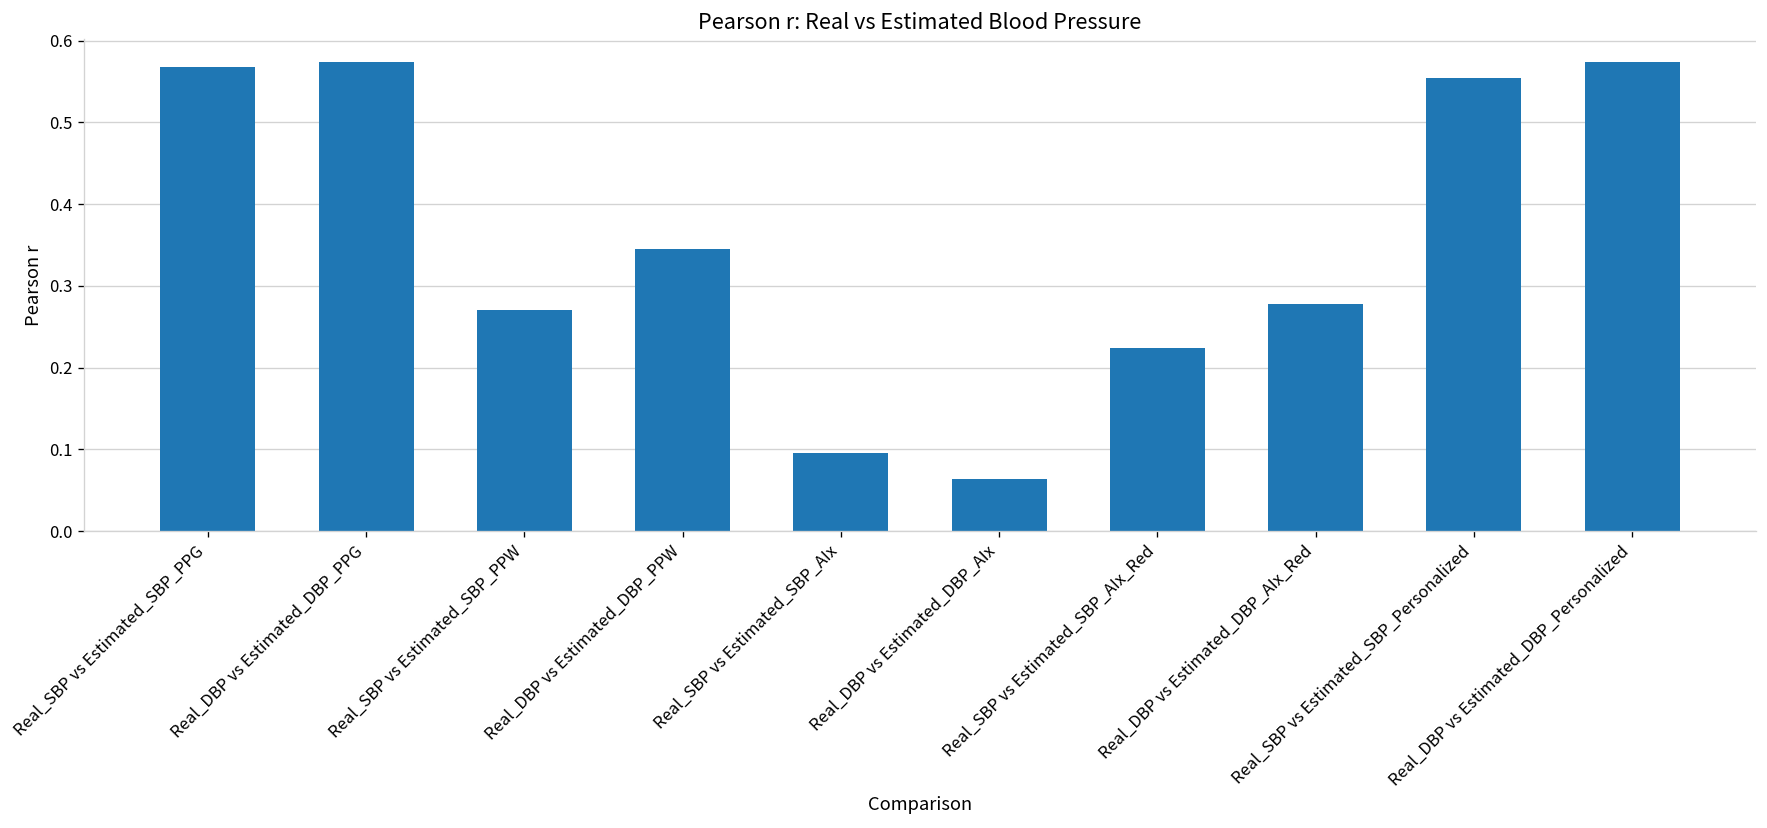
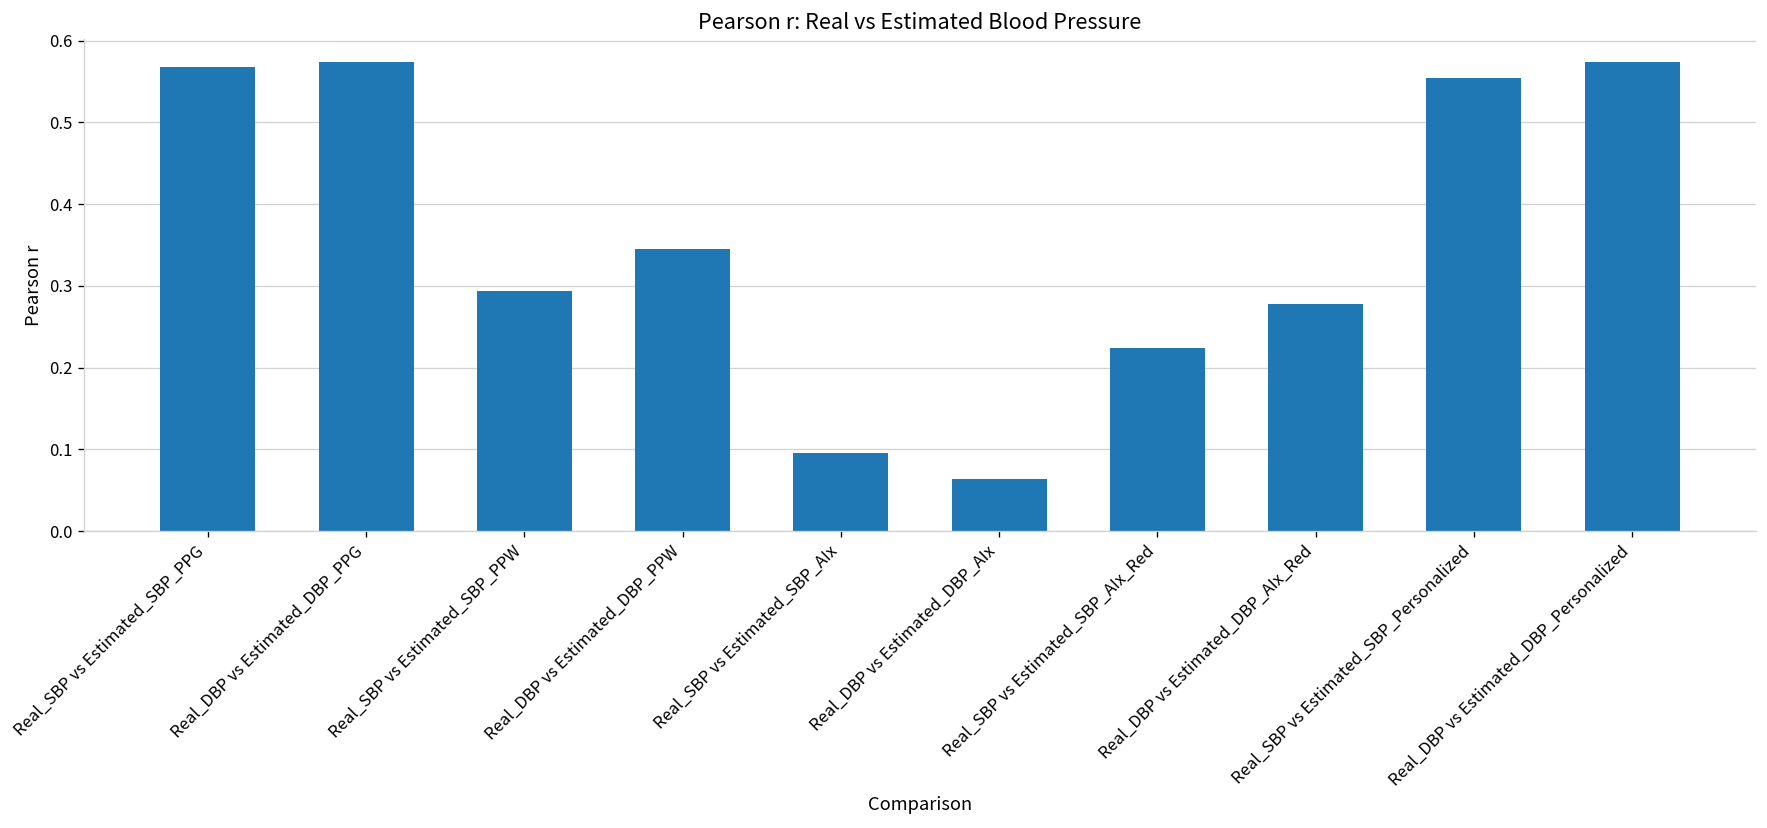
Real_SBP vs Estimated_SBP_PPW: 0.27 -> 0.29
